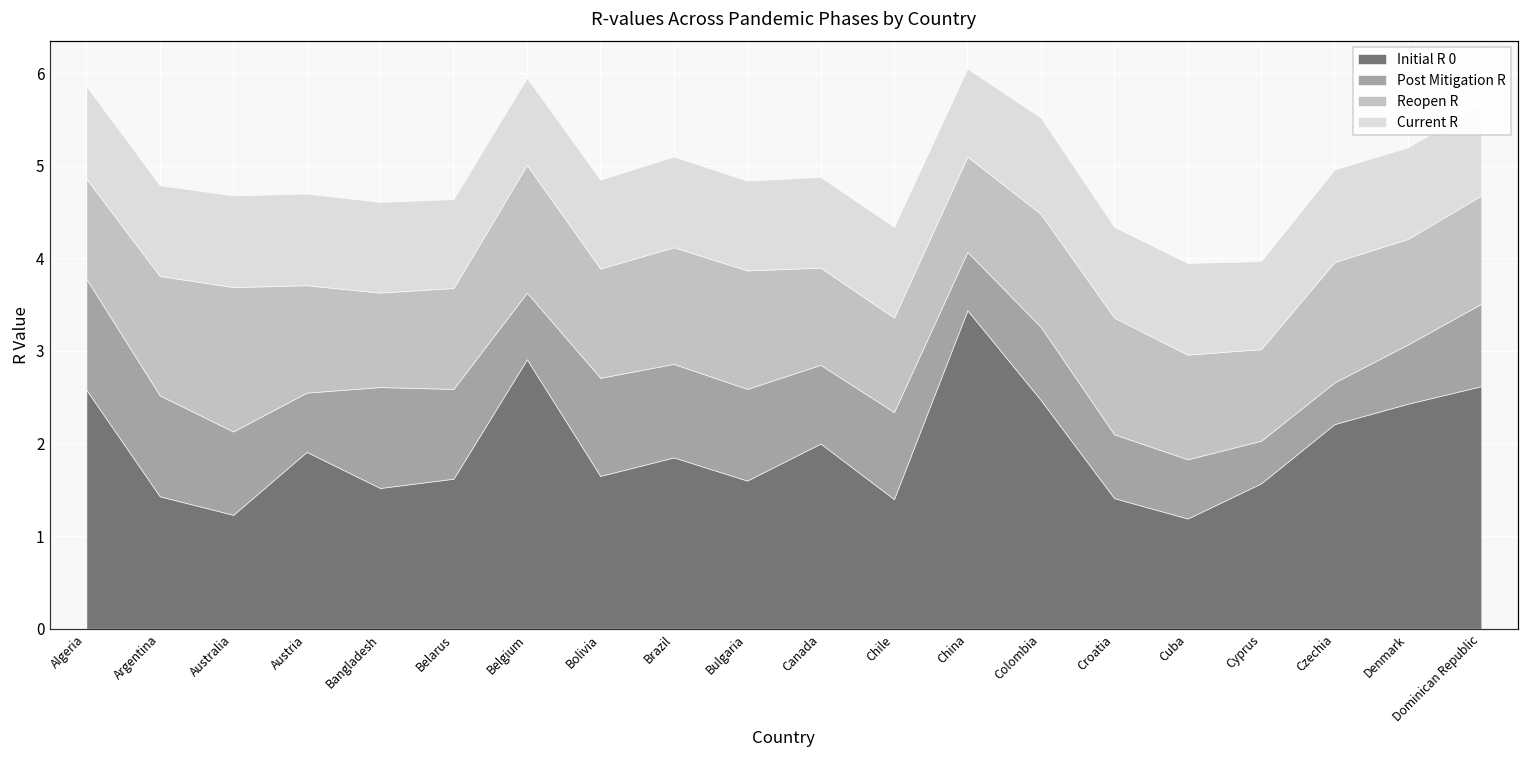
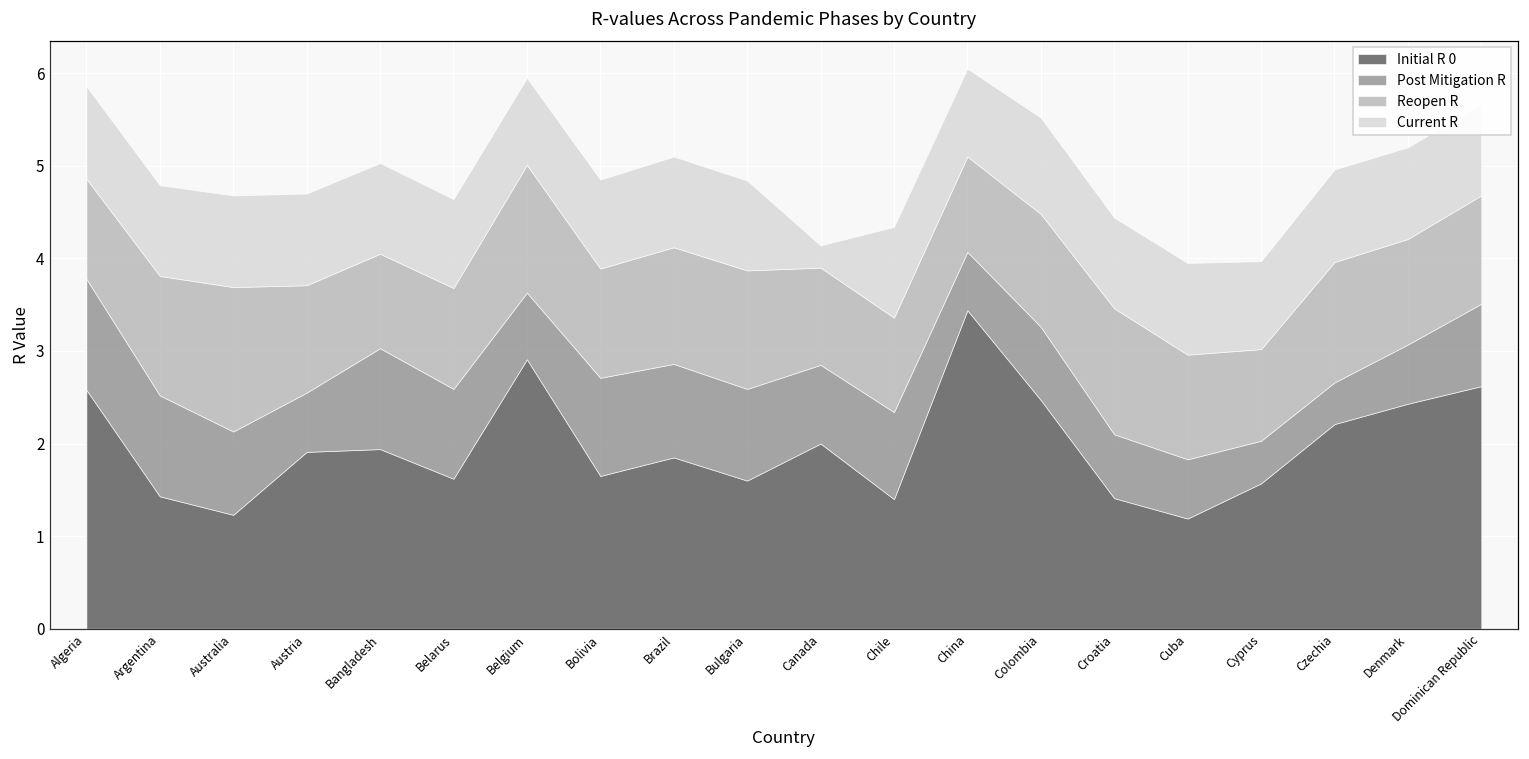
Initial R 0, Bangladesh: 1.5 -> 1.9
Current R, Canada: 1.0 -> 0.2
Reopen R, Croatia: 1.3 -> 1.4
